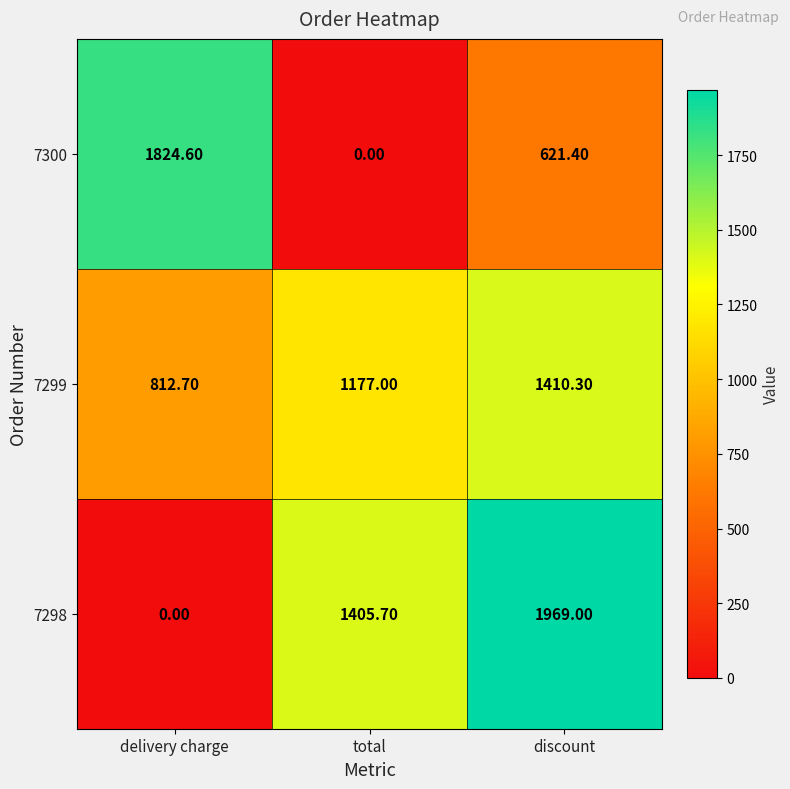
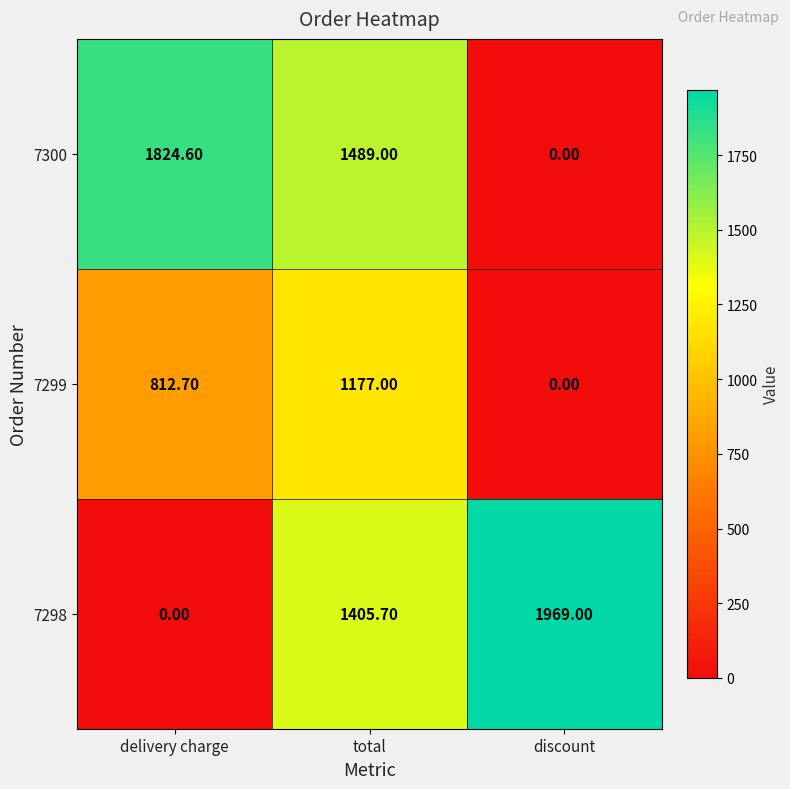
7300, total: 0.00 -> 1489.00
7300, discount: 621.40 -> 0.00
7299, discount: 1410.30 -> 0.00
